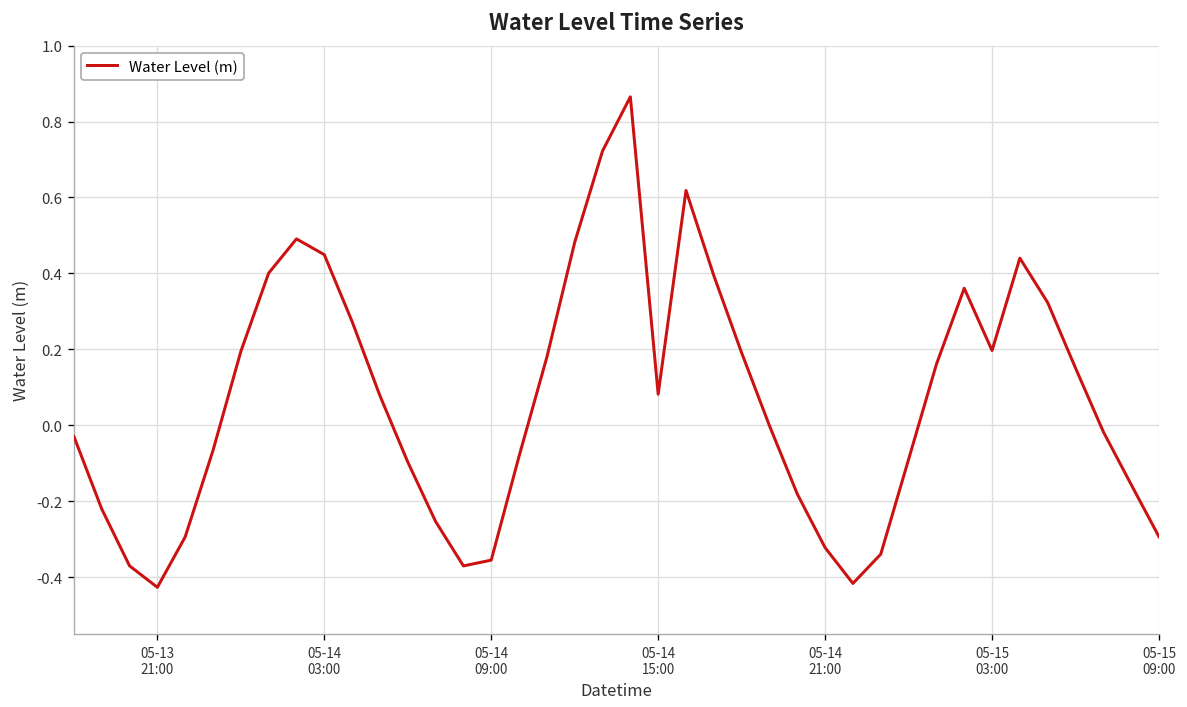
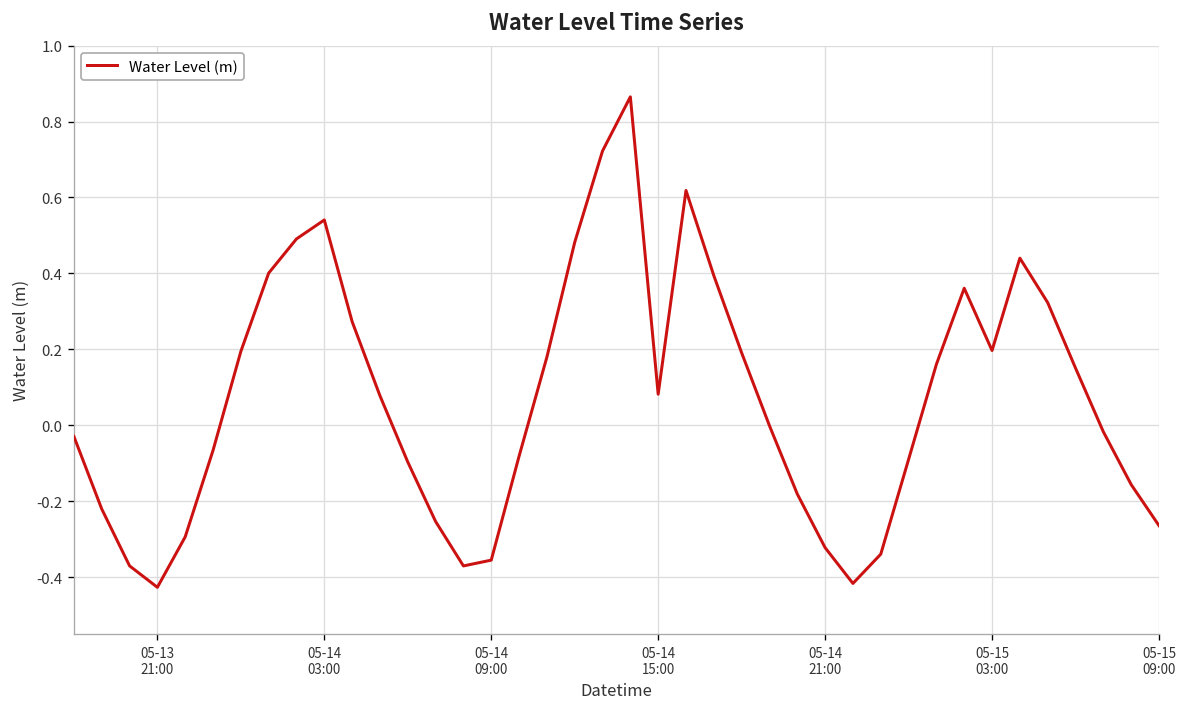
05-14 03:00: 0.45 -> 0.54
05-15 09:00: -0.29 -> -0.26
